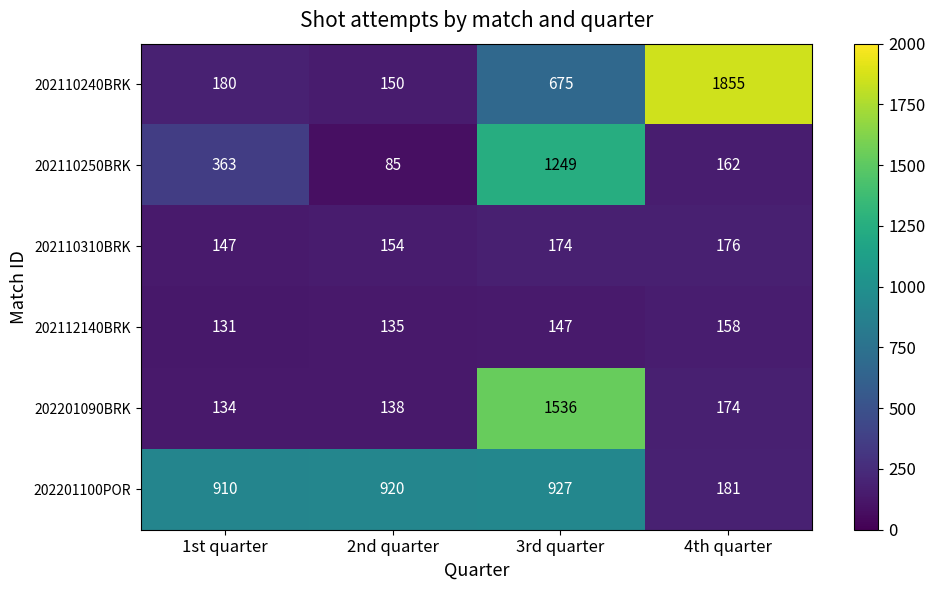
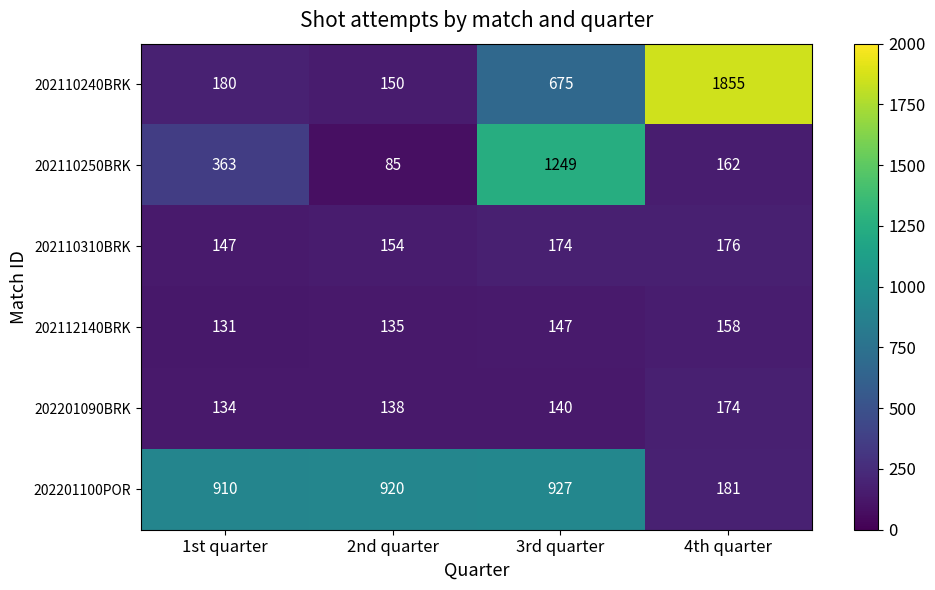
202201090BRK, 3rd quarter: 1536 -> 140
